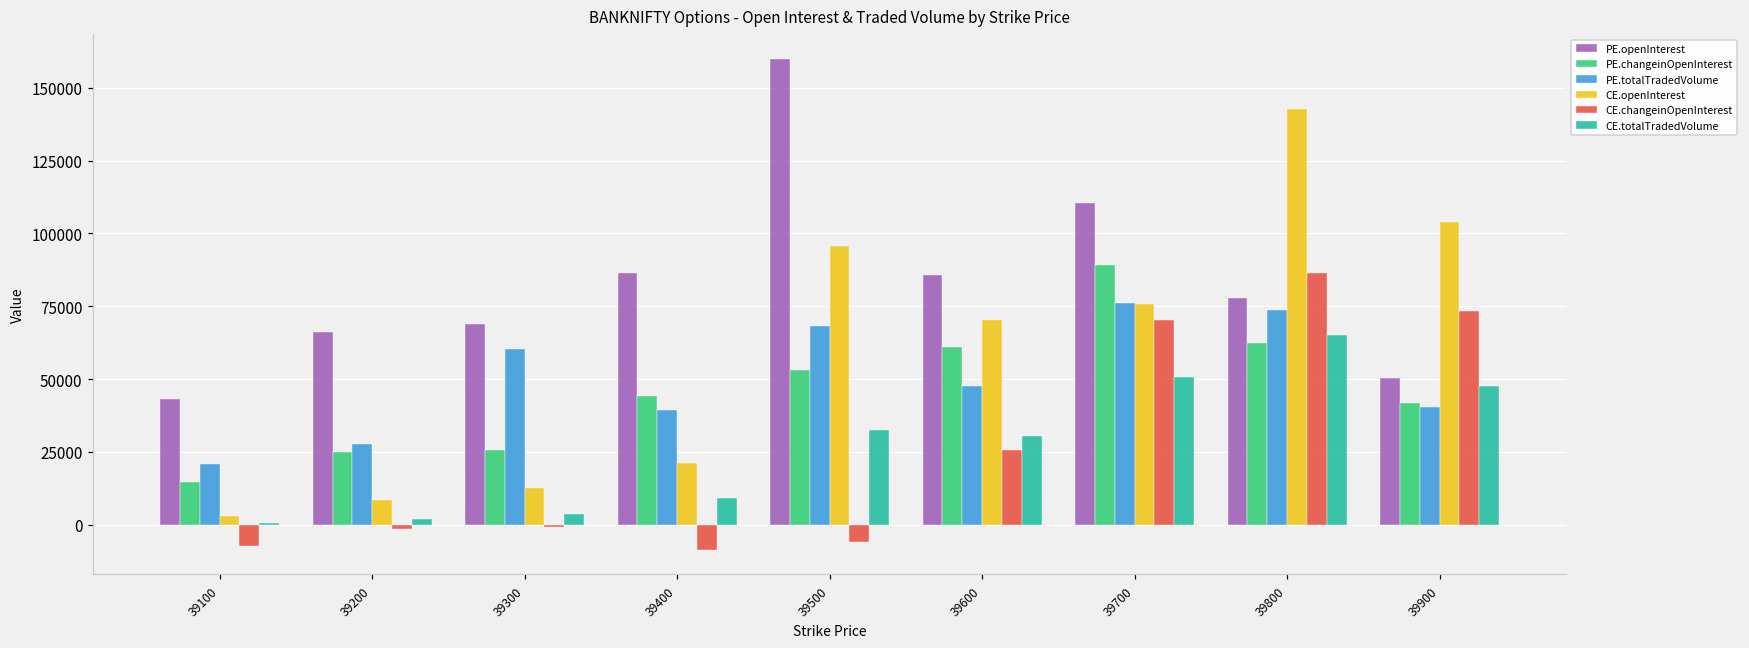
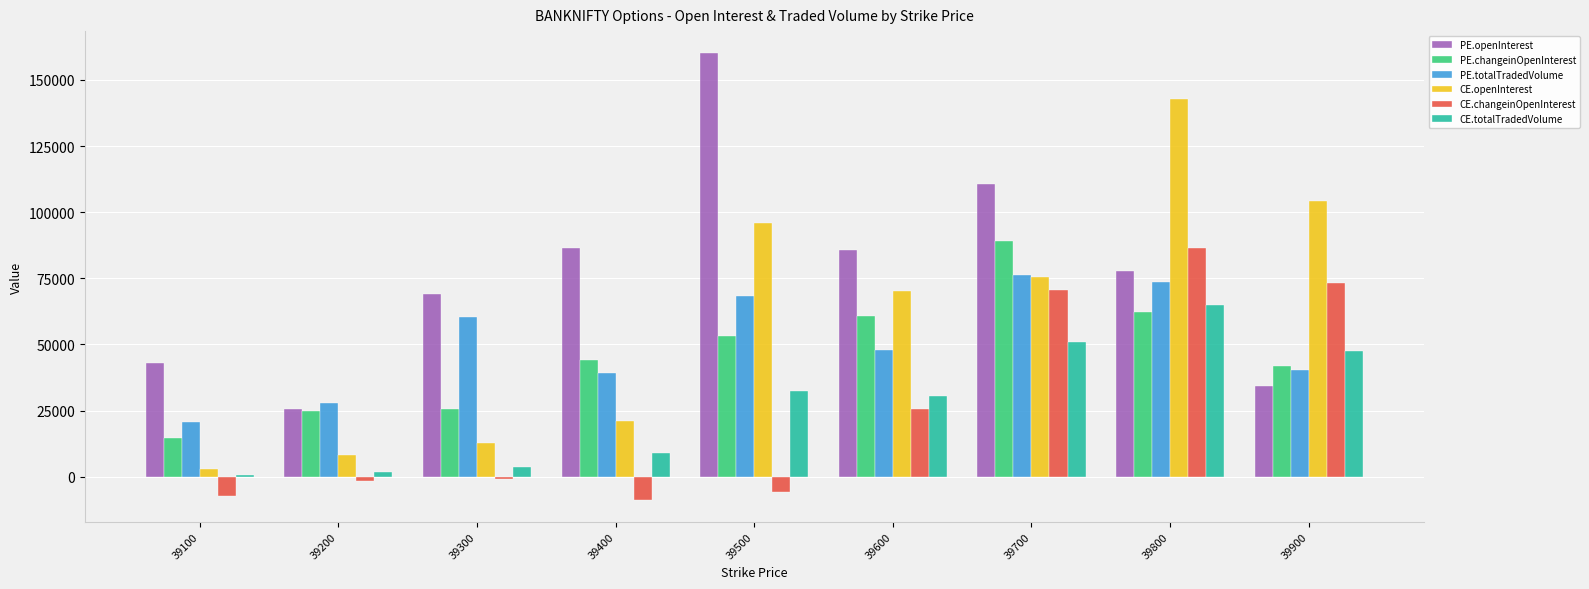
PE.openInterest, 39200: 66000 -> 26000
PE.openInterest, 39900: 50000 -> 34000
